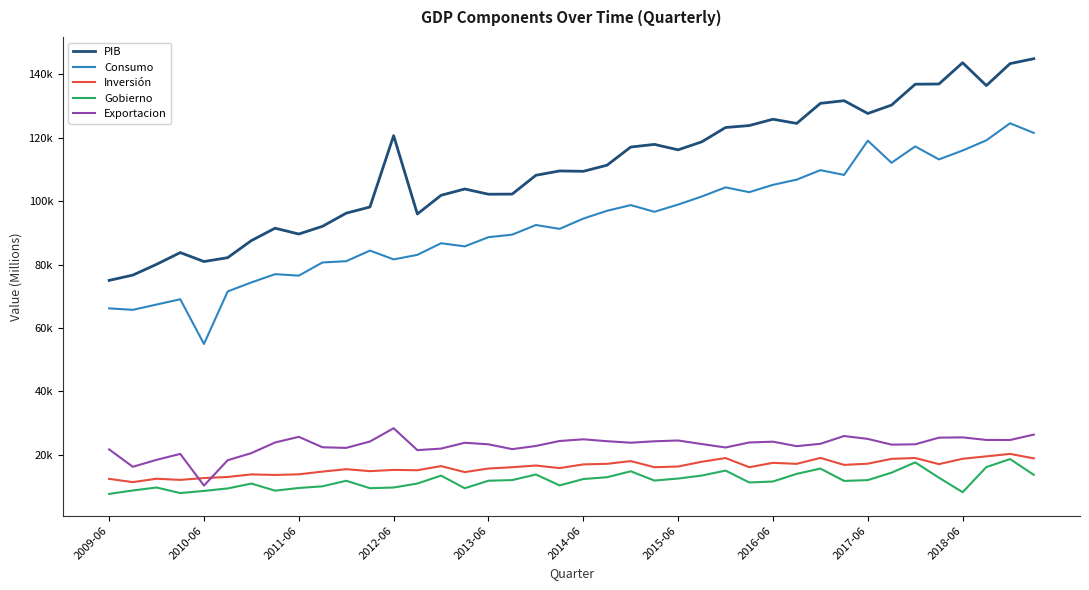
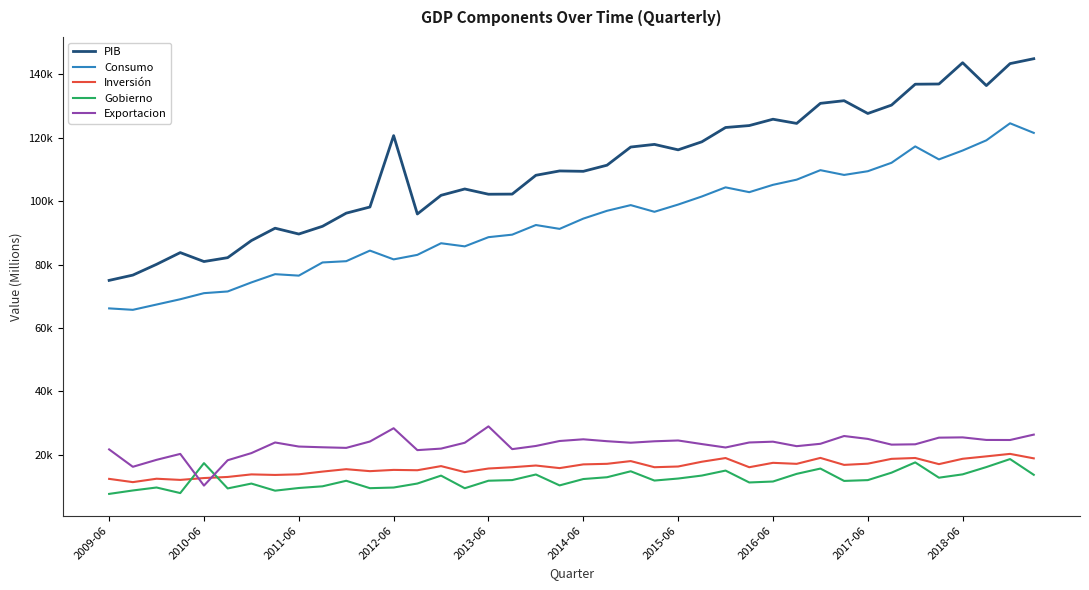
Consumo, 2010-06: 55000 -> 71000
Gobierno, 2010-06: 9000 -> 17000
Exportacion, 2011-06: 26000 -> 23000
Exportacion, 2013-06: 23000 -> 29000
Consumo, 2017-06: 119000 -> 109000
Gobierno, 2018-06: 8000 -> 14000
